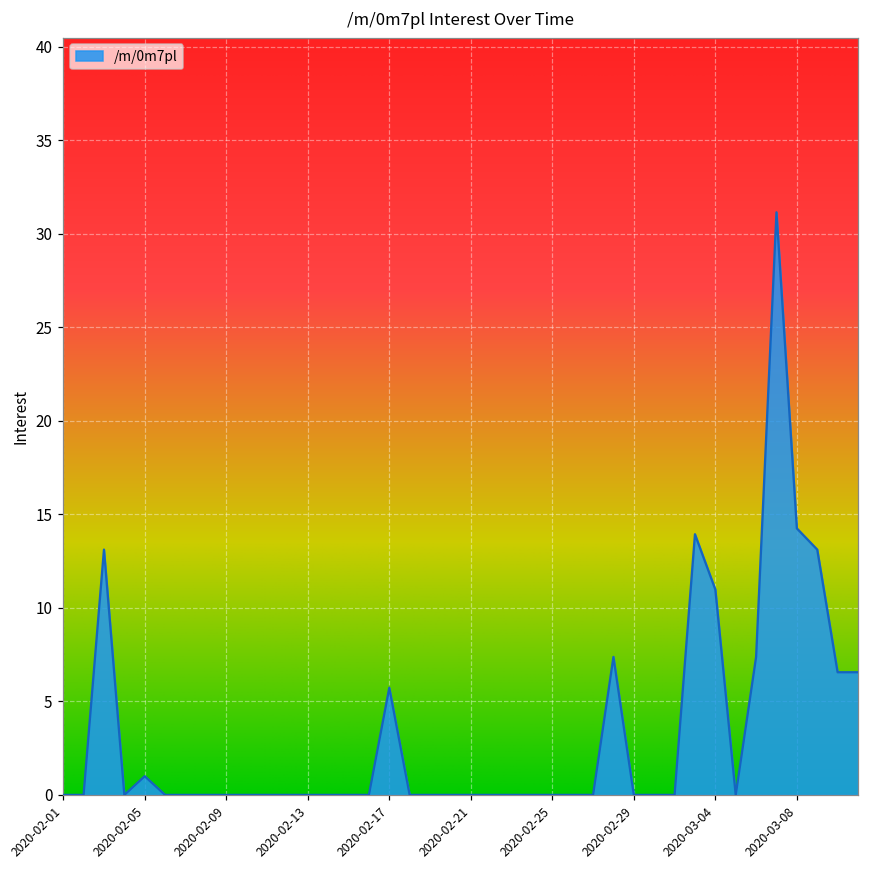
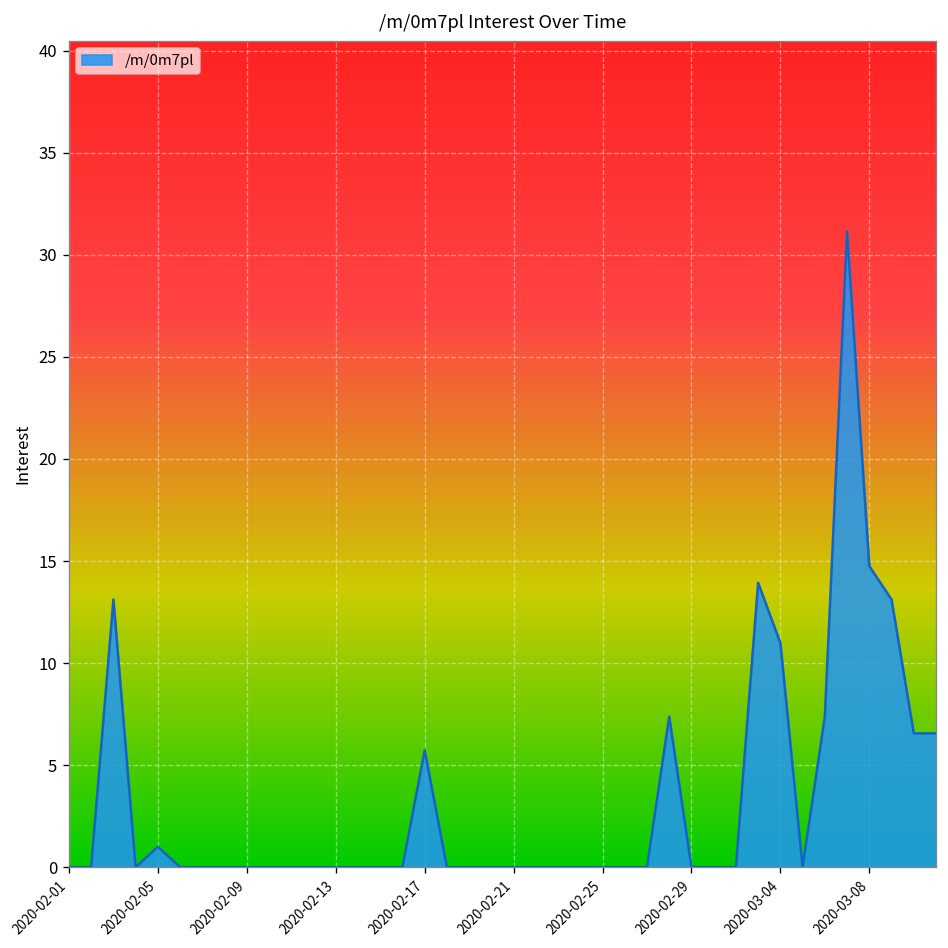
2020-03-08: 14.2 -> 14.8
